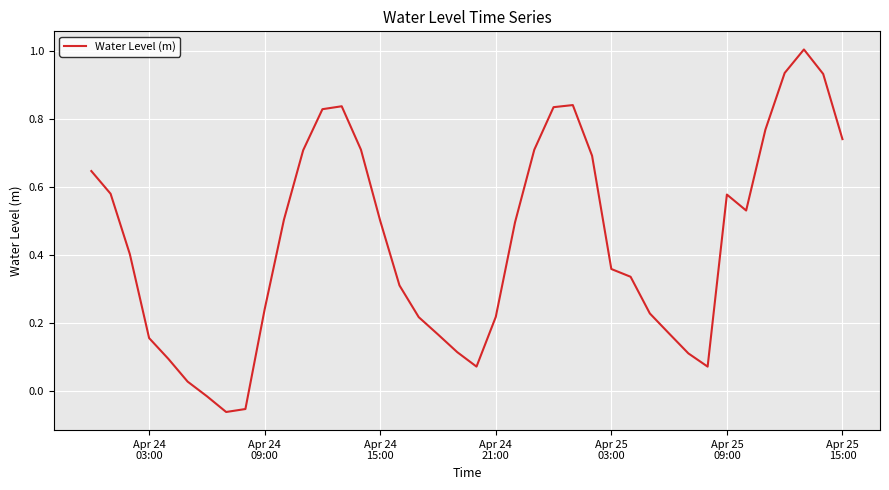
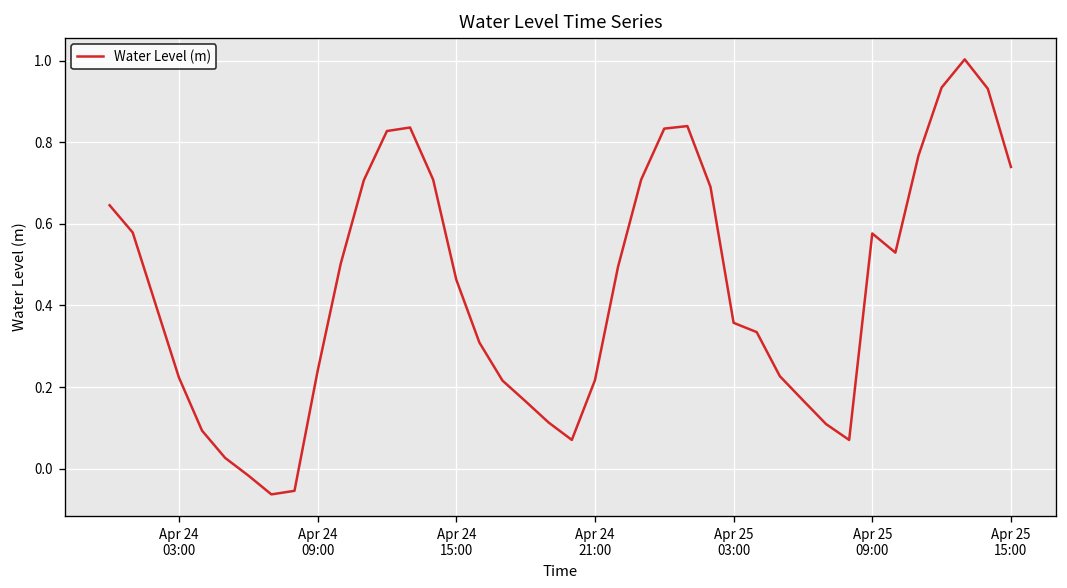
Apr 24 03:00: 0.15 -> 0.22
Apr 24 15:00: 0.50 -> 0.46
